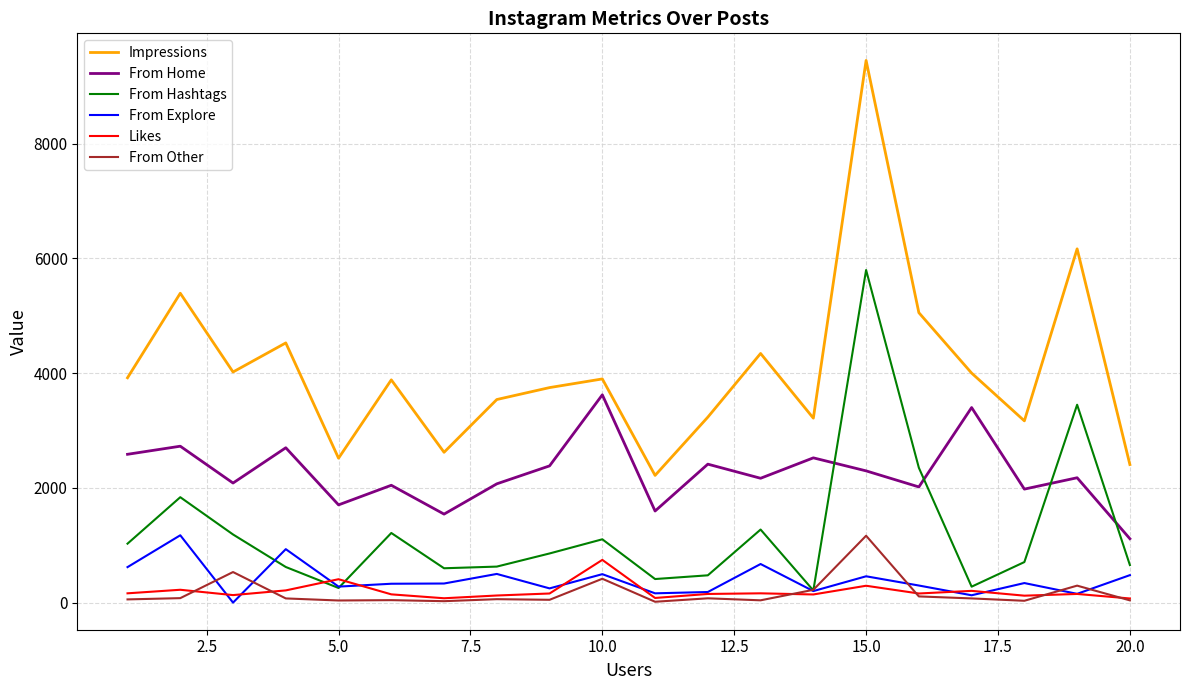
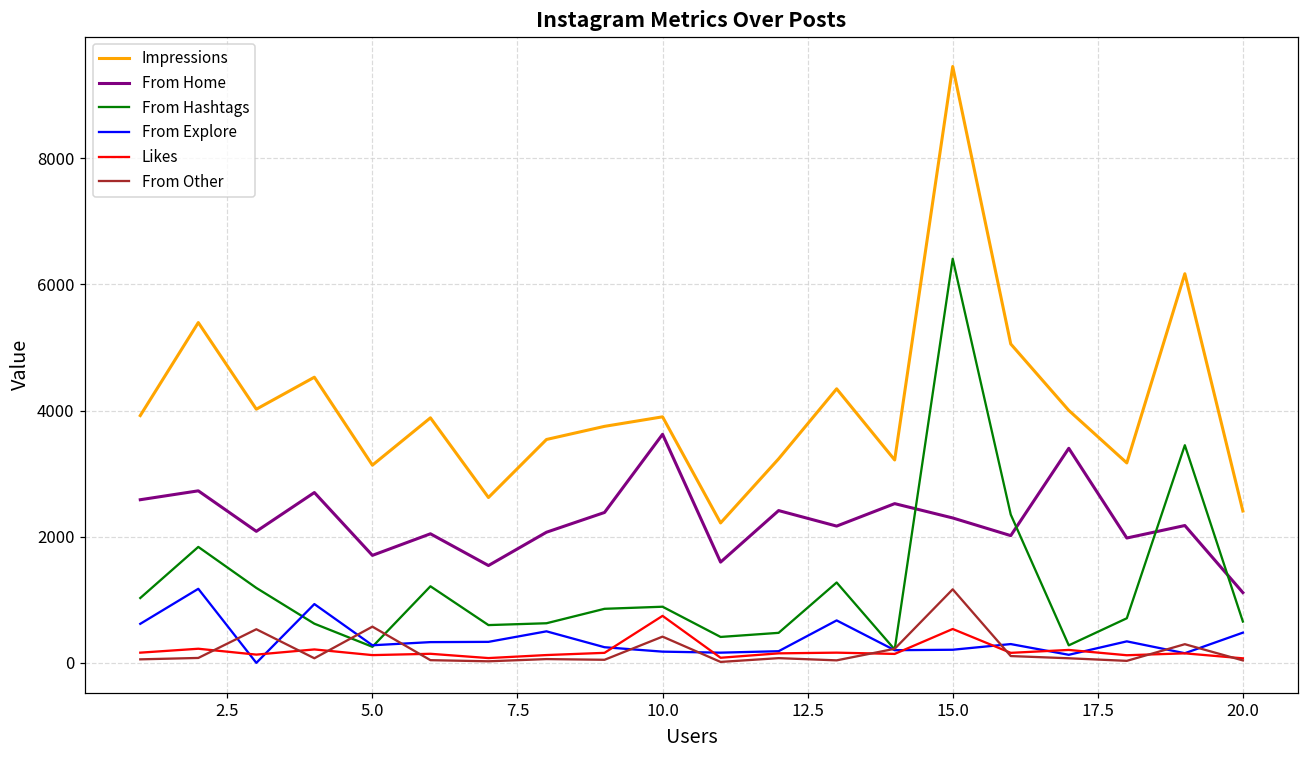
Impressions, 5.0: 2500 -> 3100
Likes, 5.0: 400 -> 100
From Other, 5.0: 0 -> 600
From Hashtags, 10.0: 1100 -> 900
From Explore, 10.0: 500 -> 200
From Hashtags, 15.0: 5800 -> 6400
From Explore, 15.0: 500 -> 200
Likes, 15.0: 300 -> 500
